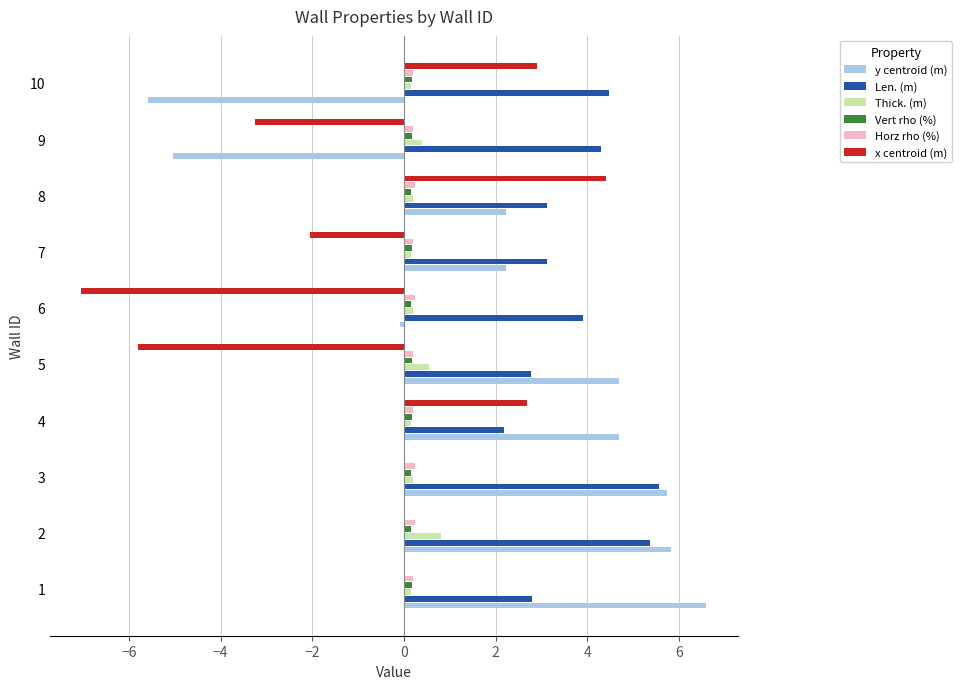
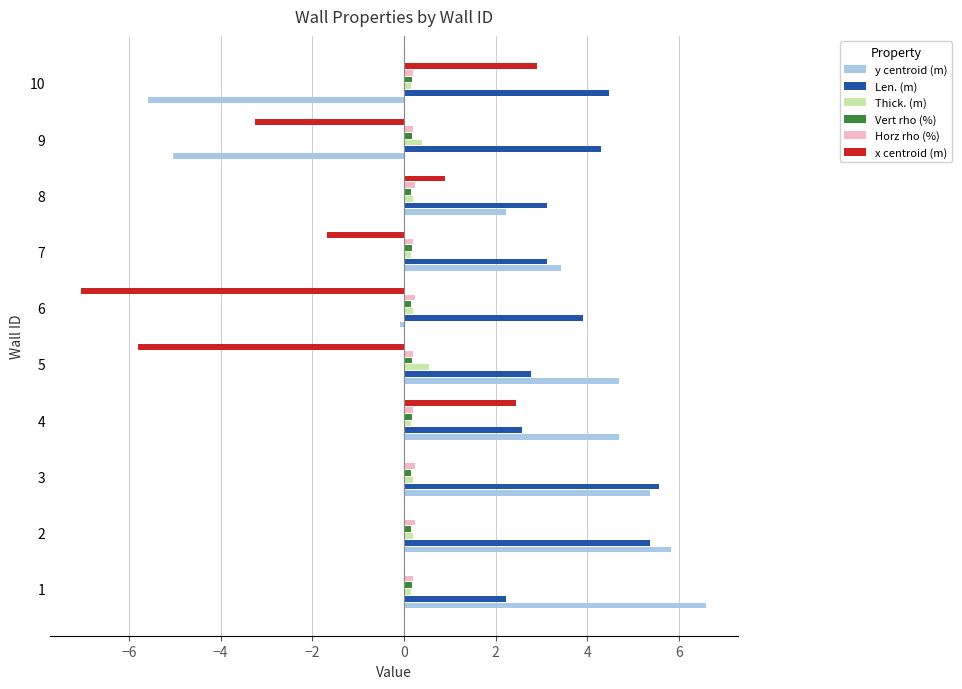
x centroid (m), 8: 4.4 -> 0.9
x centroid (m), 7: -2.0 -> -1.7
y centroid (m), 7: 2.2 -> 3.4
x centroid (m), 4: 2.7 -> 2.4
Len. (m), 4: 2.2 -> 2.6
y centroid (m), 3: 5.7 -> 5.4
Thick. (m), 2: 0.8 -> 0.2
Len. (m), 1: 2.8 -> 2.2
